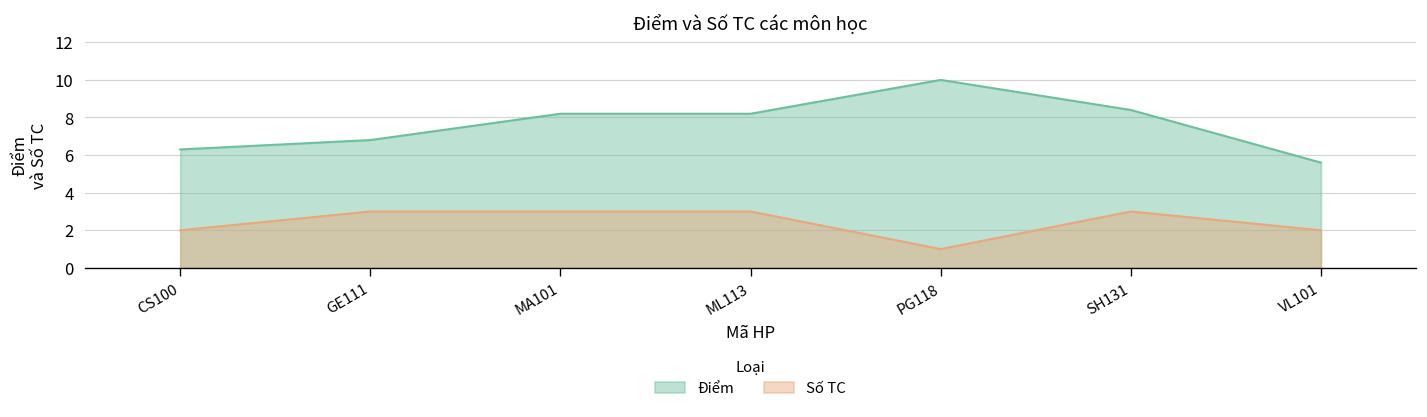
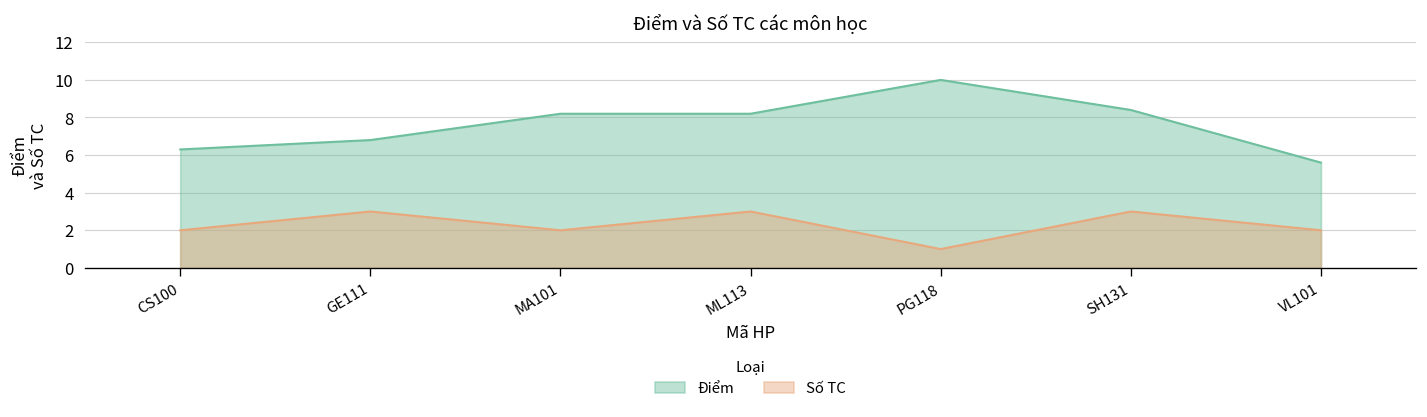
Số TC, MA101: 3 -> 2
